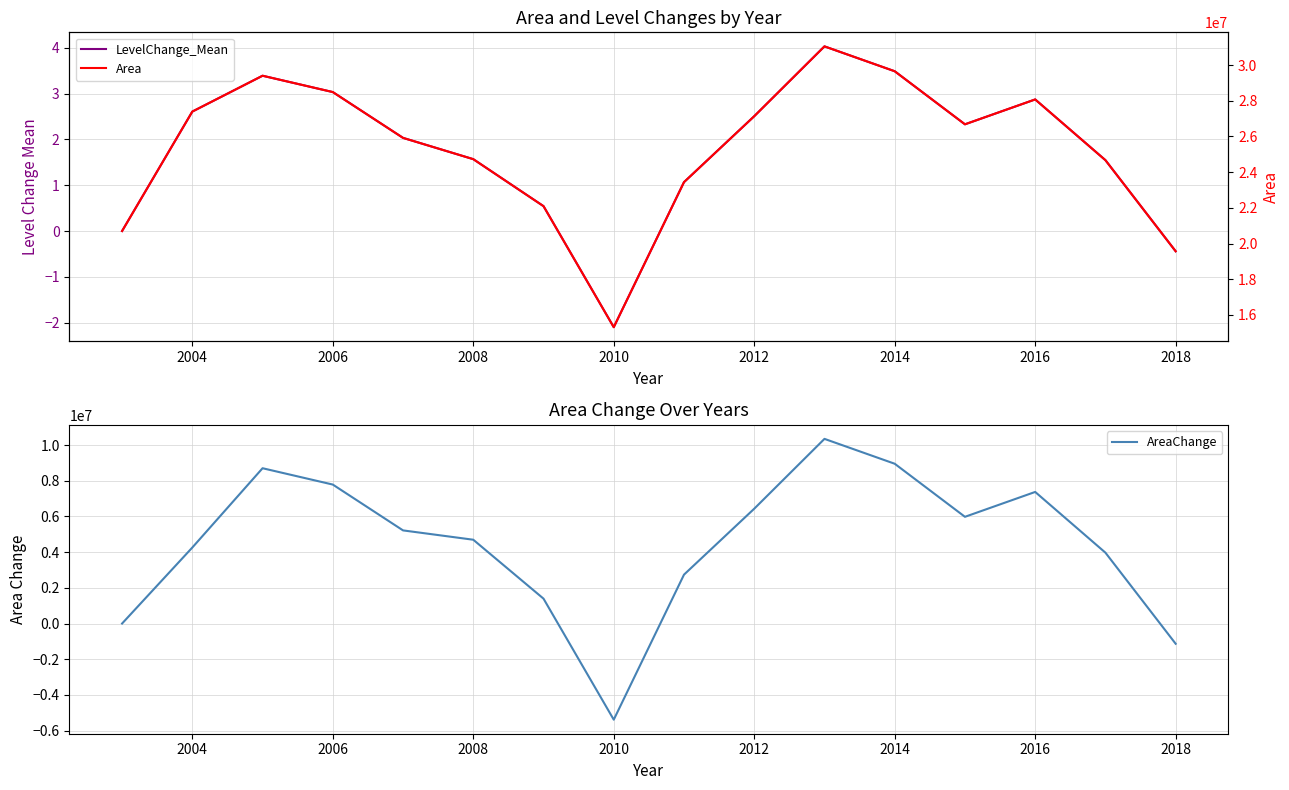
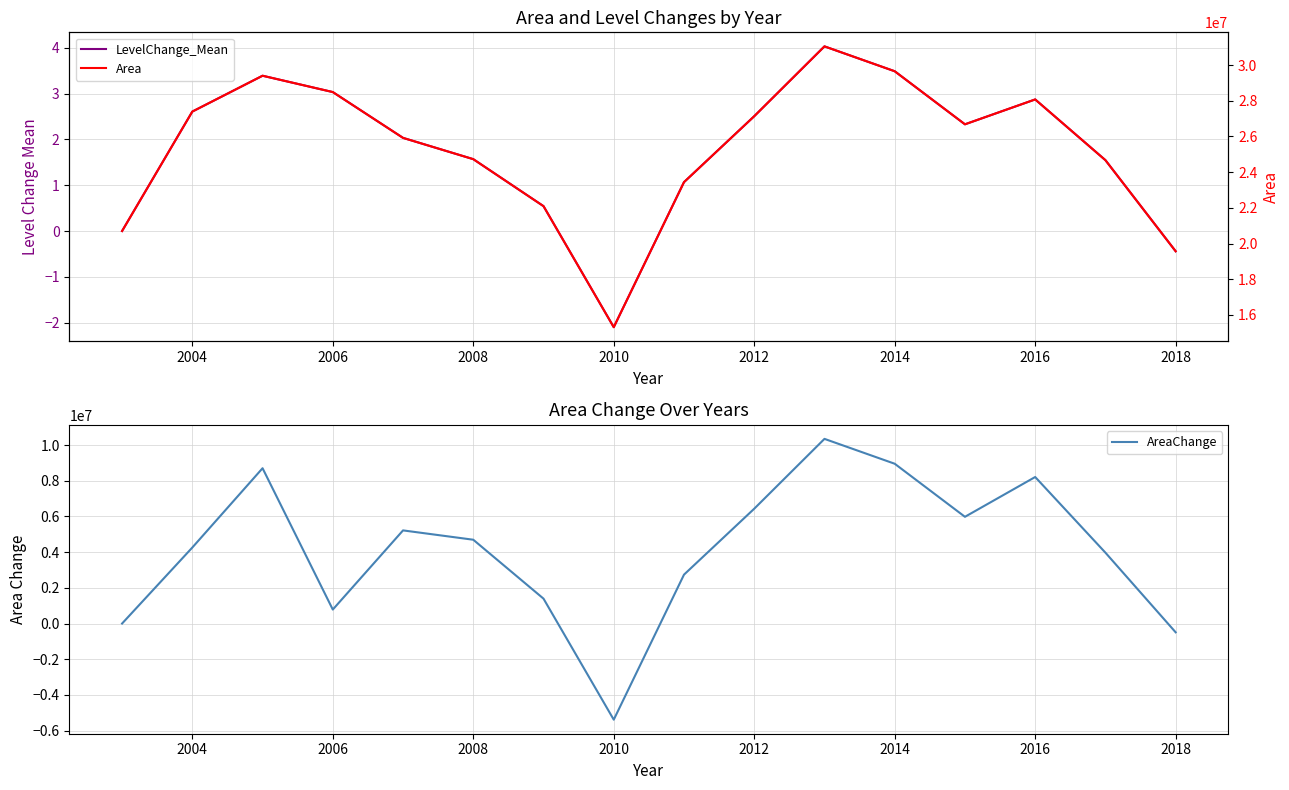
Area Change Over Years, 2006: 7800000 -> 800000
Area Change Over Years, 2016: 7400000 -> 8200000
Area Change Over Years, 2018: -1100000 -> -500000
